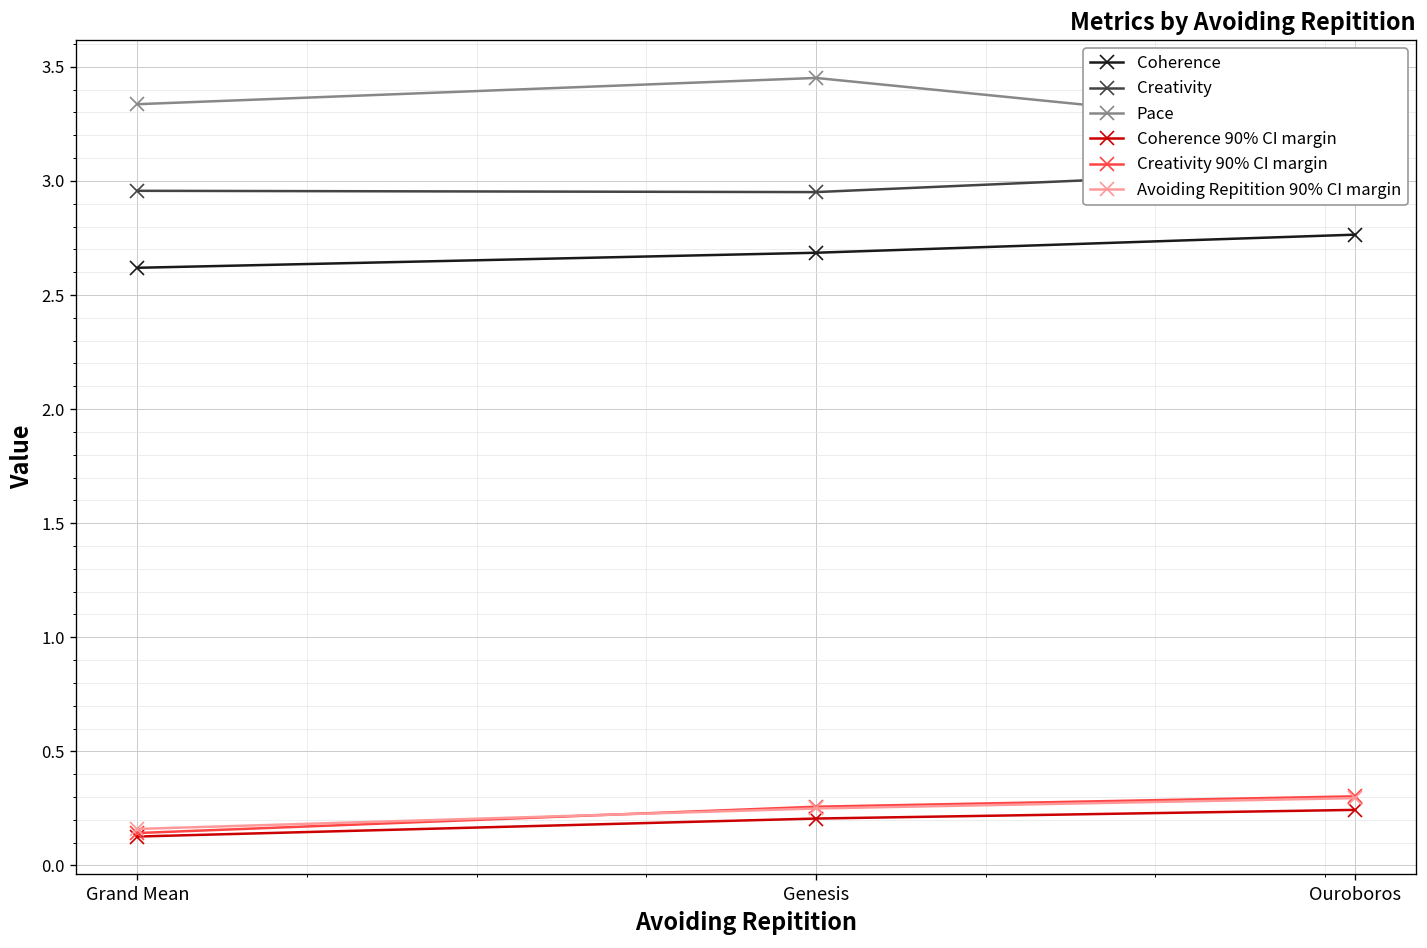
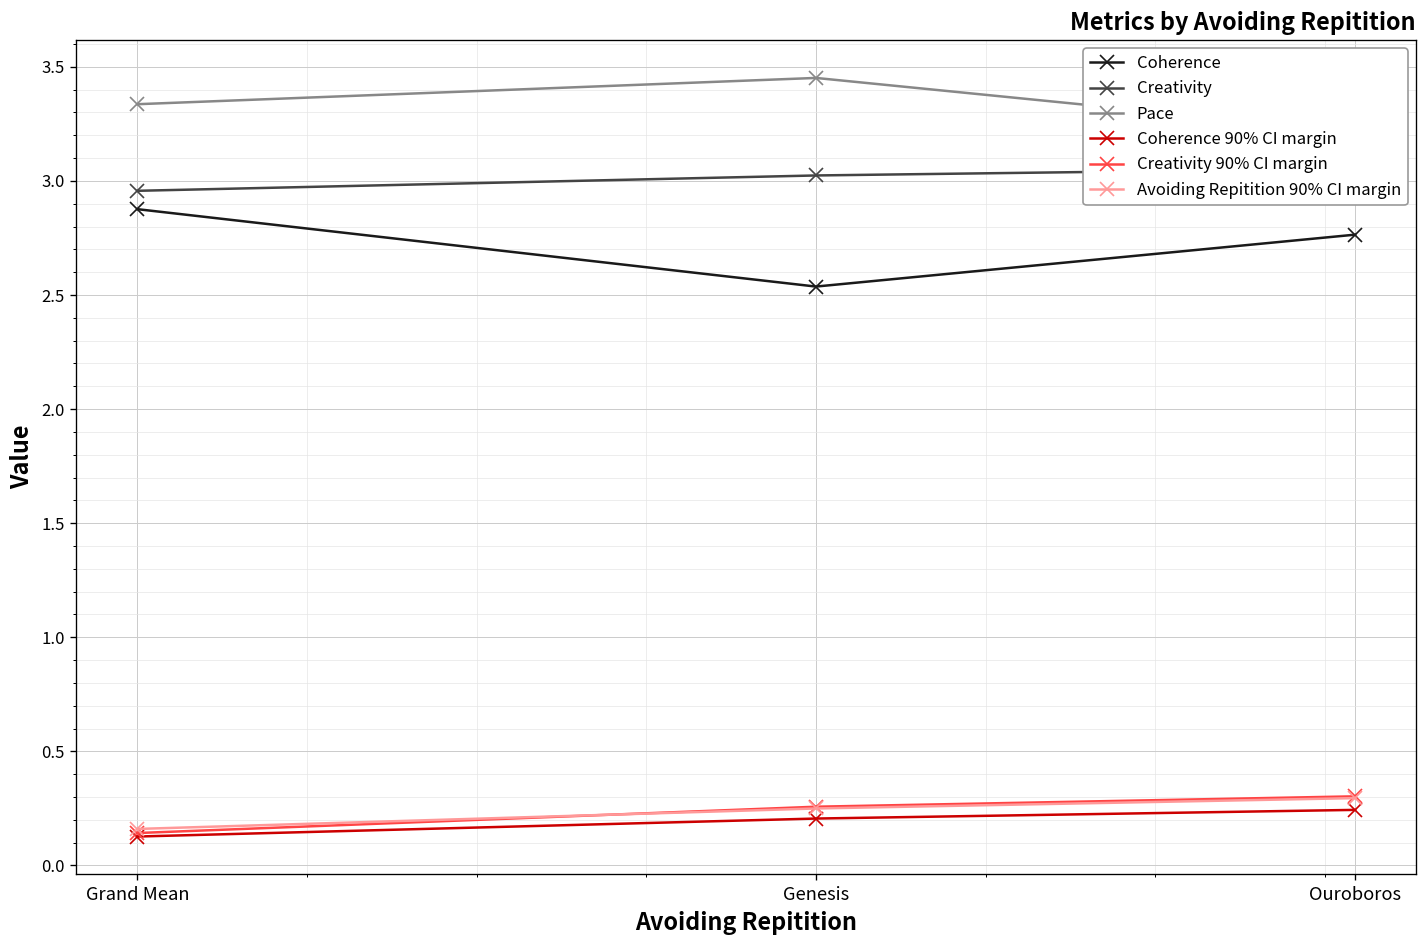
Coherence, Grand Mean: 2.62 -> 2.88
Coherence, Genesis: 2.69 -> 2.54
Creativity, Genesis: 2.95 -> 3.02
